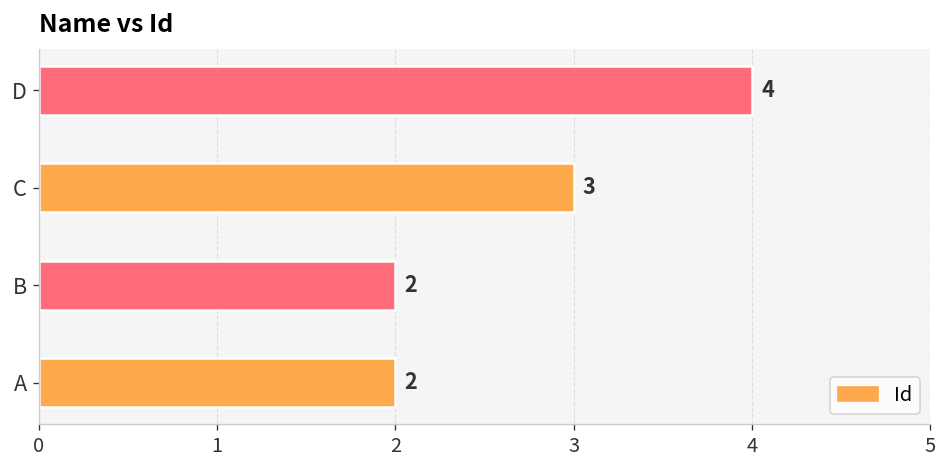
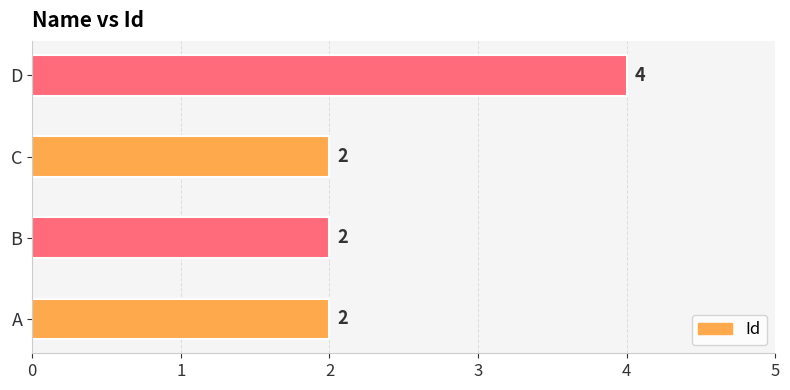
C: 3 -> 2
